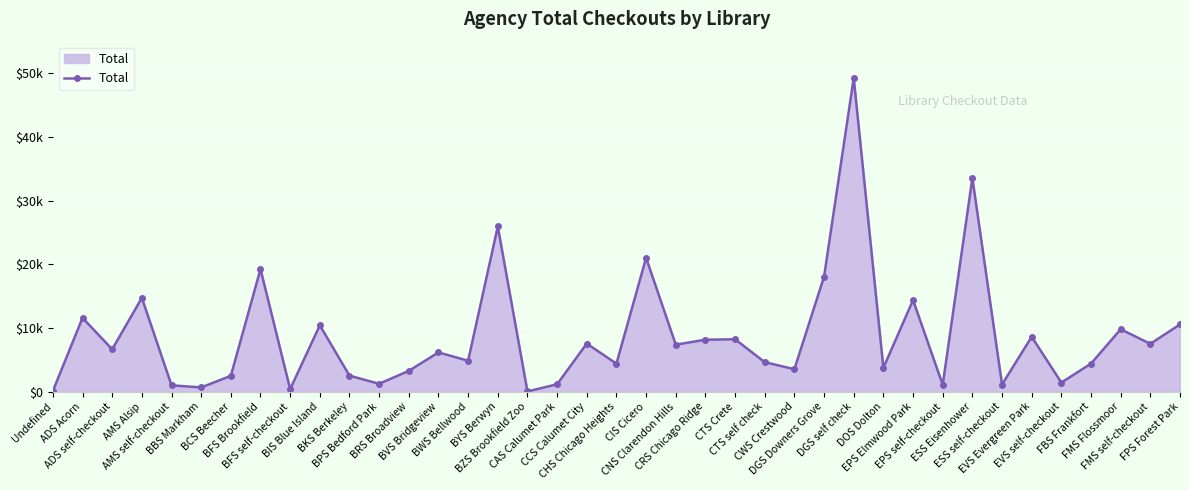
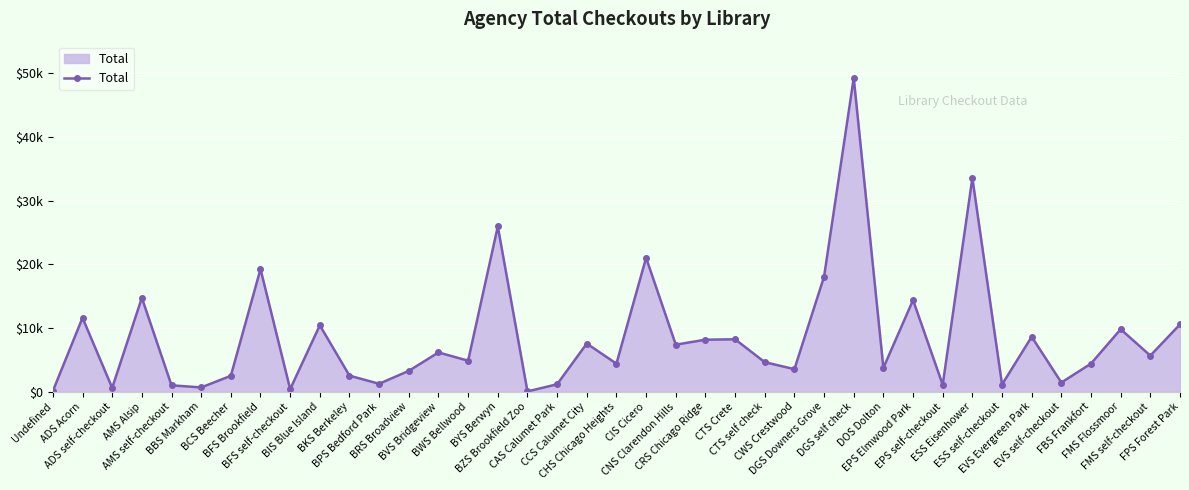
ADS self-checkout: $7000 -> $1000
FMS self-checkout: $8000 -> $6000
